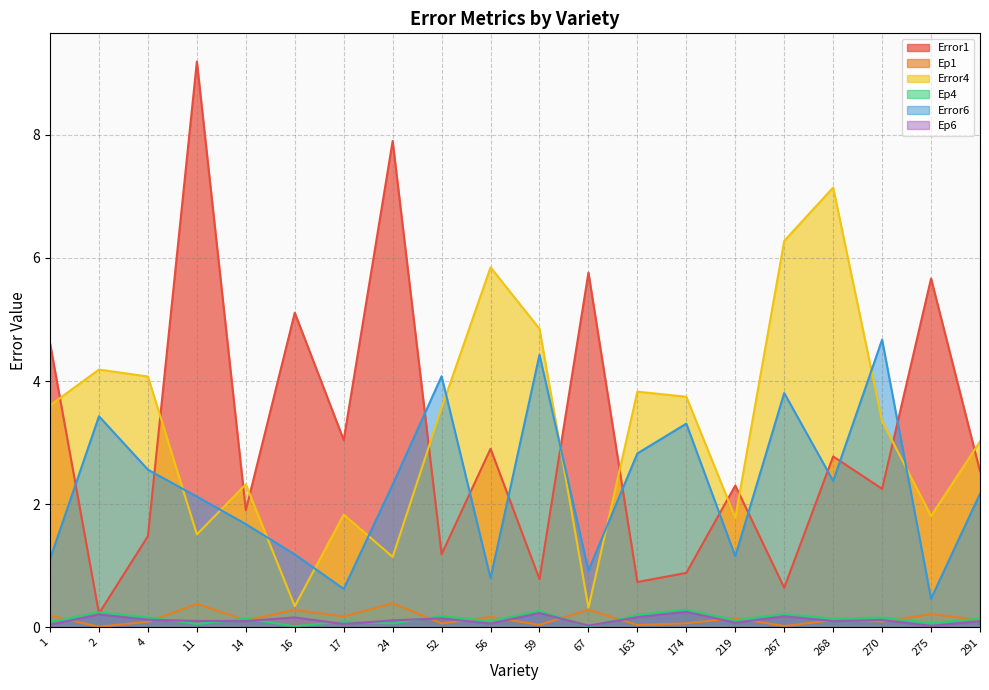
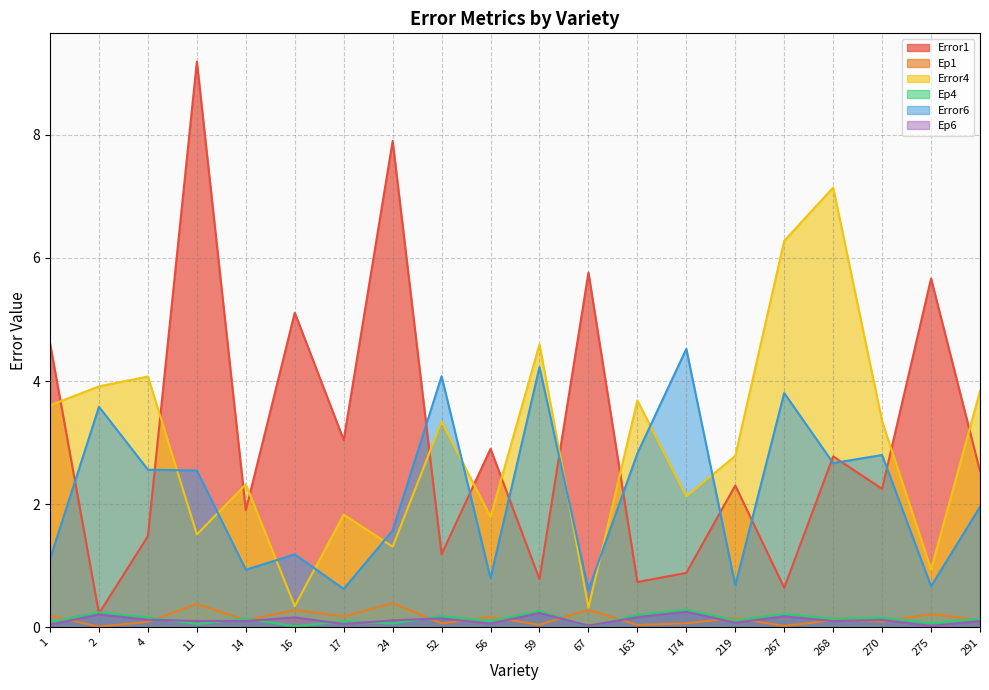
Error4, 2: 4.2 -> 3.9
Error6, 2: 3.4 -> 3.6
Error6, 11: 2.1 -> 2.5
Error6, 14: 1.7 -> 0.9
Error4, 24: 1.1 -> 1.3
Error6, 24: 2.3 -> 1.6
Error4, 52: 3.6 -> 3.3
Error4, 56: 5.8 -> 1.8
Error4, 59: 4.8 -> 4.6
Error6, 59: 4.4 -> 4.2
Error6, 67: 0.9 -> 0.6
Error4, 163: 3.8 -> 3.7
Error4, 174: 3.7 -> 2.1
Error6, 174: 3.3 -> 4.5
Error4, 219: 1.8 -> 2.8
Error6, 219: 1.2 -> 0.7
Error6, 268: 2.4 -> 2.7
Error6, 270: 4.7 -> 2.8
Error4, 275: 1.8 -> 0.9
Error6, 275: 0.5 -> 0.7
Error4, 291: 3.0 -> 3.8
Error6, 291: 2.2 -> 2.0
